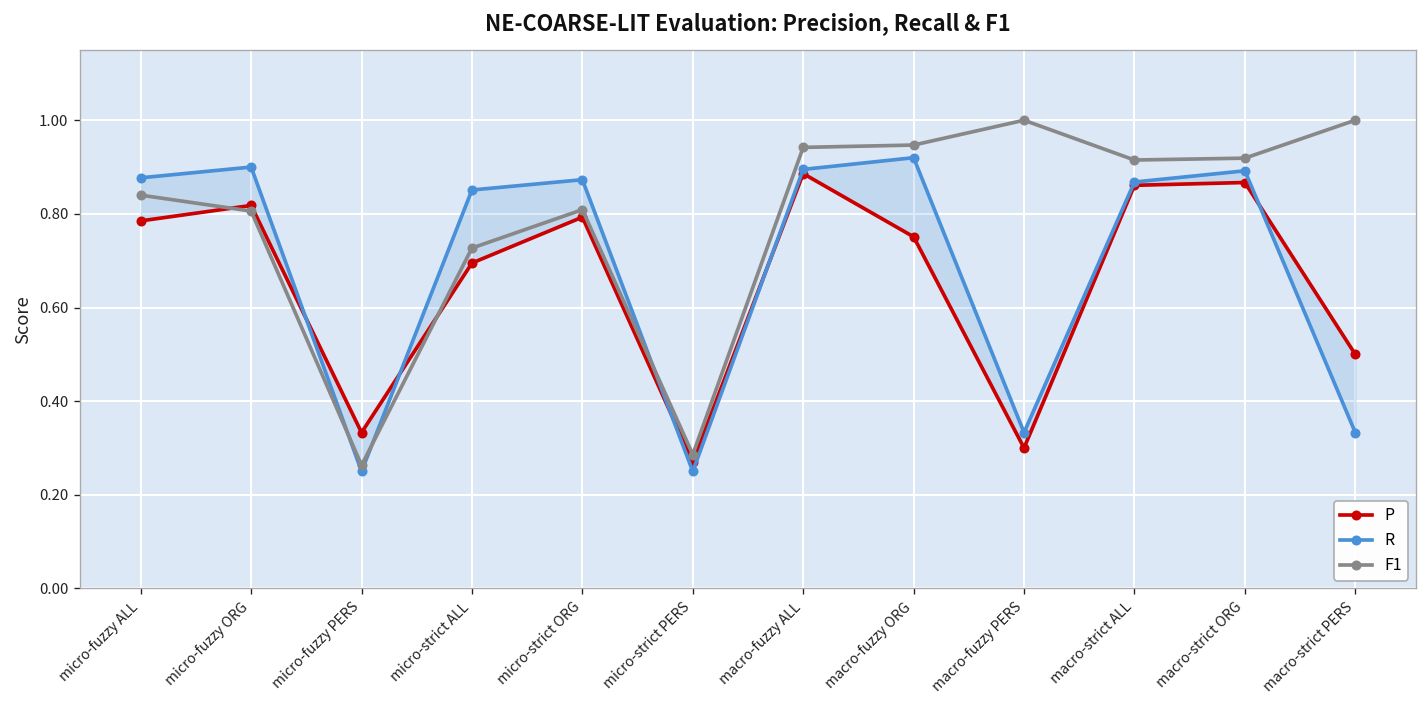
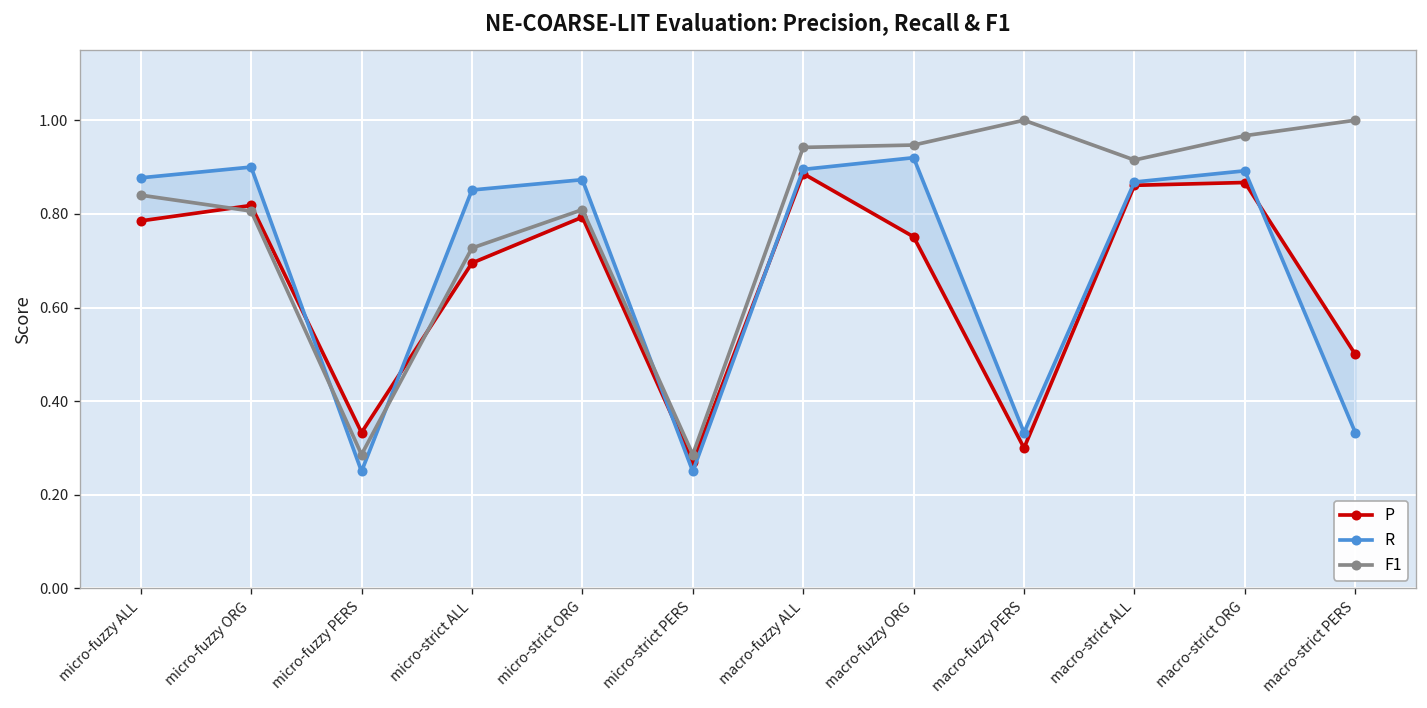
F1, micro-fuzzy PERS: 0.26 -> 0.29
F1, macro-strict ORG: 0.92 -> 0.97
